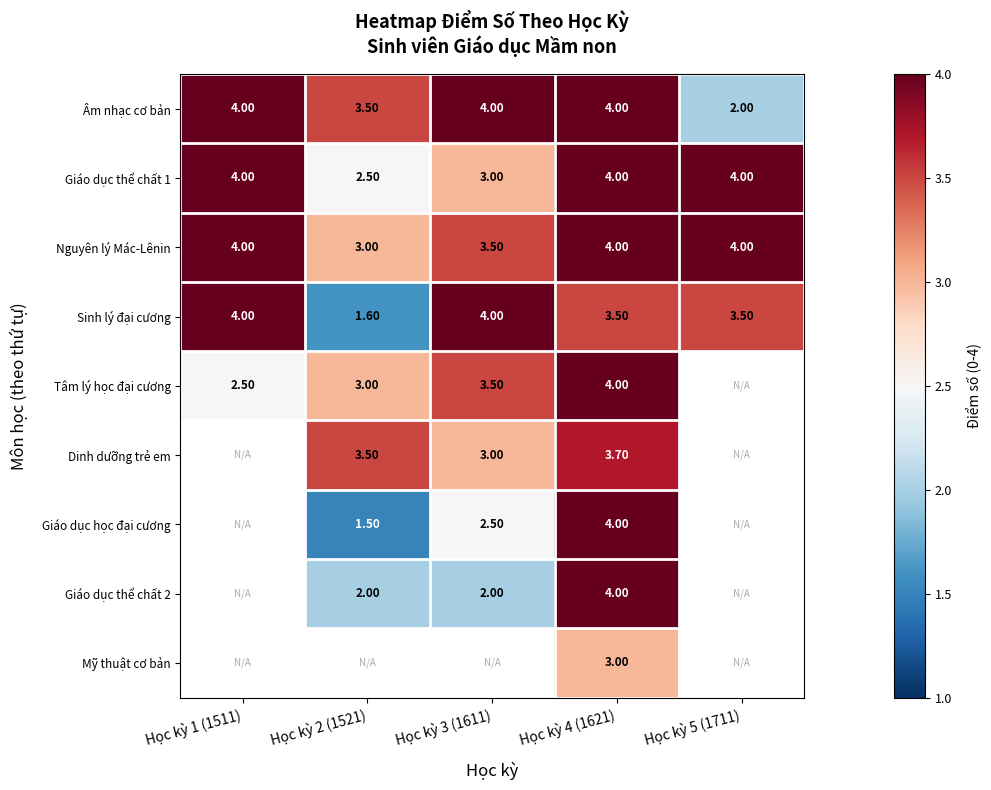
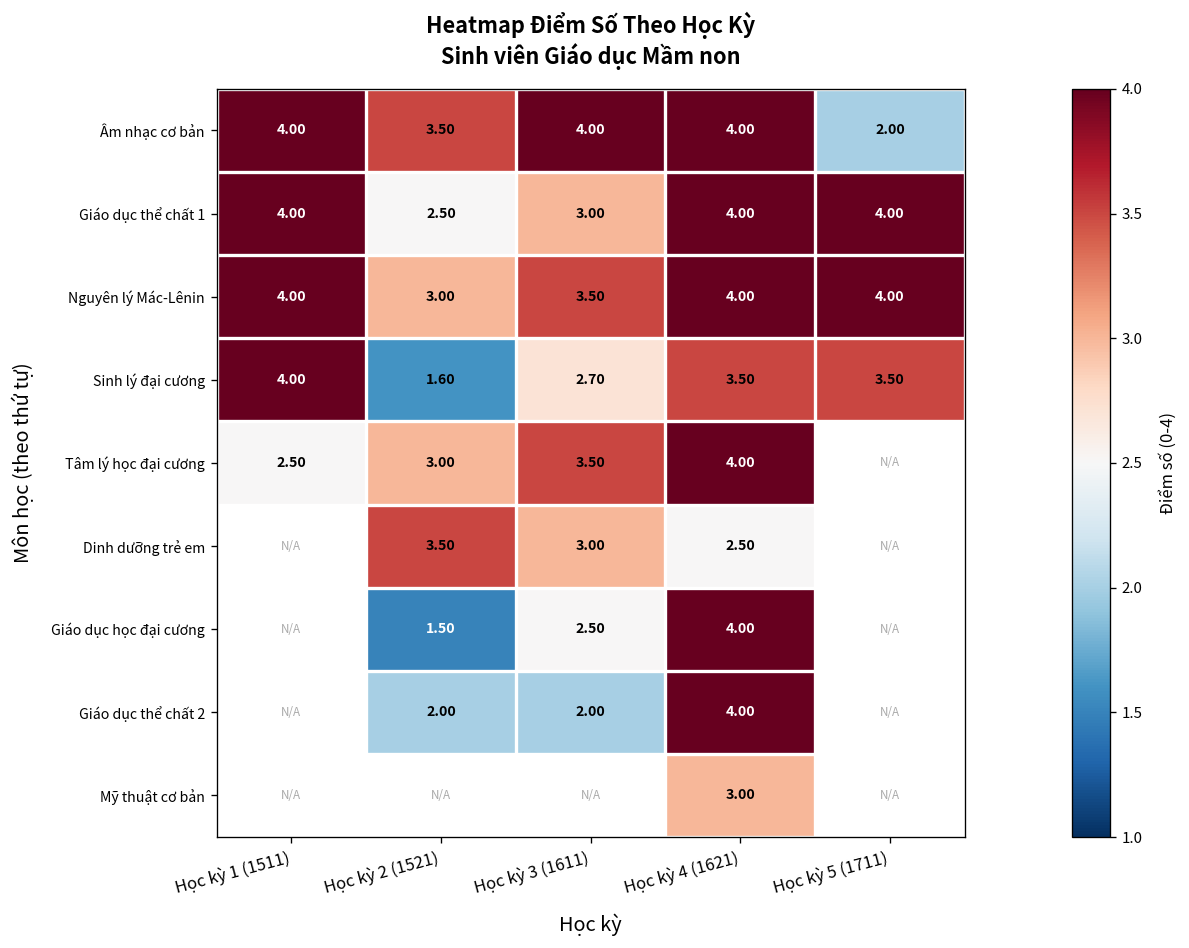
Sinh lý đại cương, Học kỳ 3 (1611): 4.00 -> 2.70
Dinh dưỡng trẻ em, Học kỳ 4 (1621): 3.70 -> 2.50
